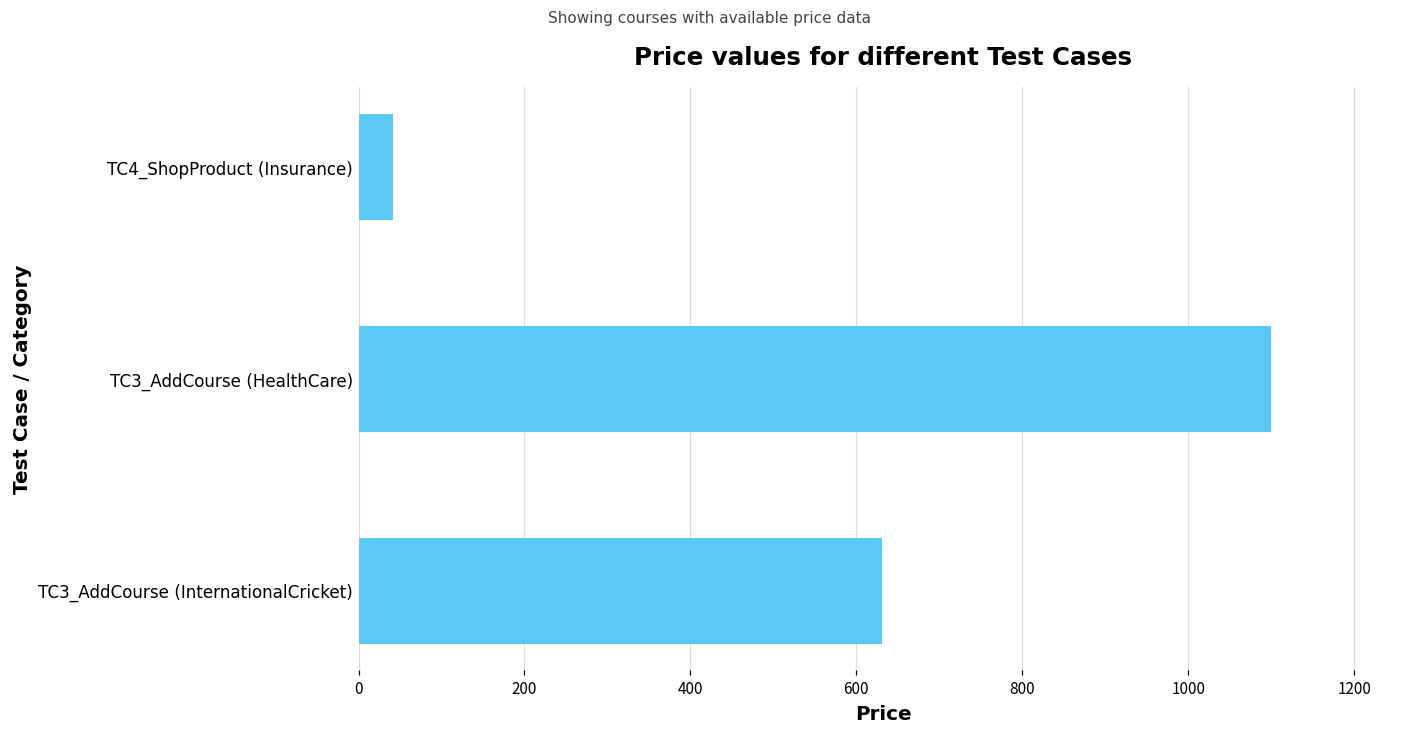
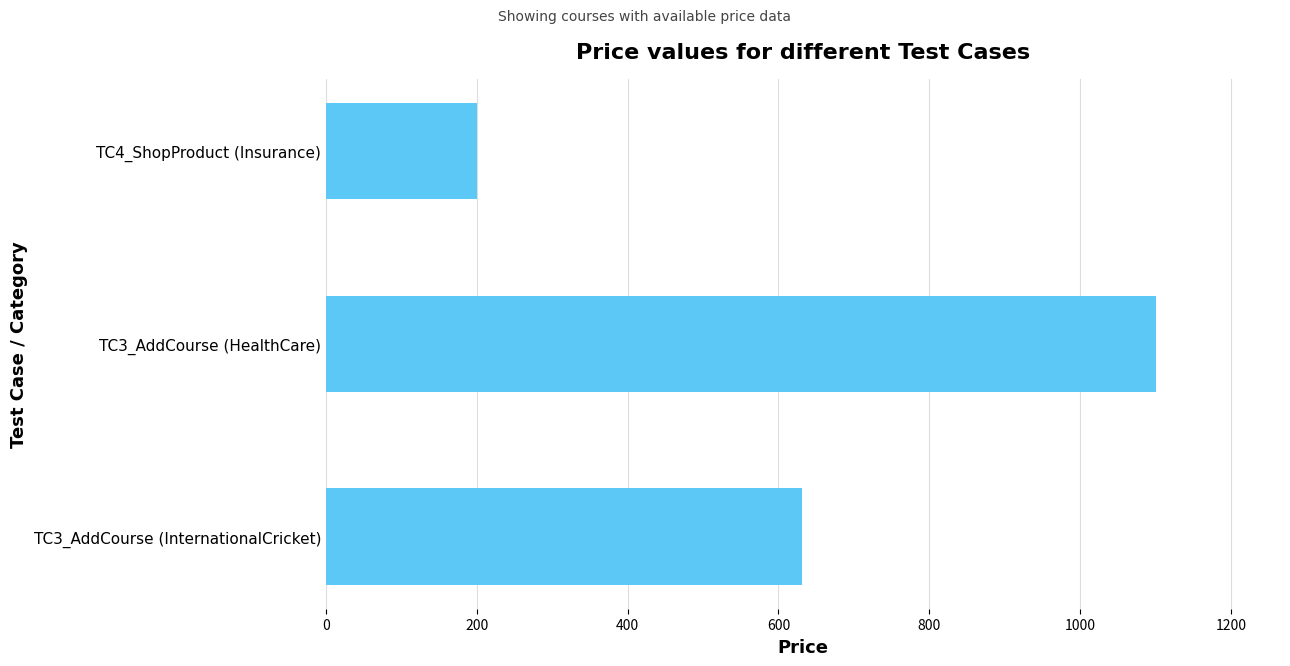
TC4_ShopProduct (Insurance): 40 -> 200
